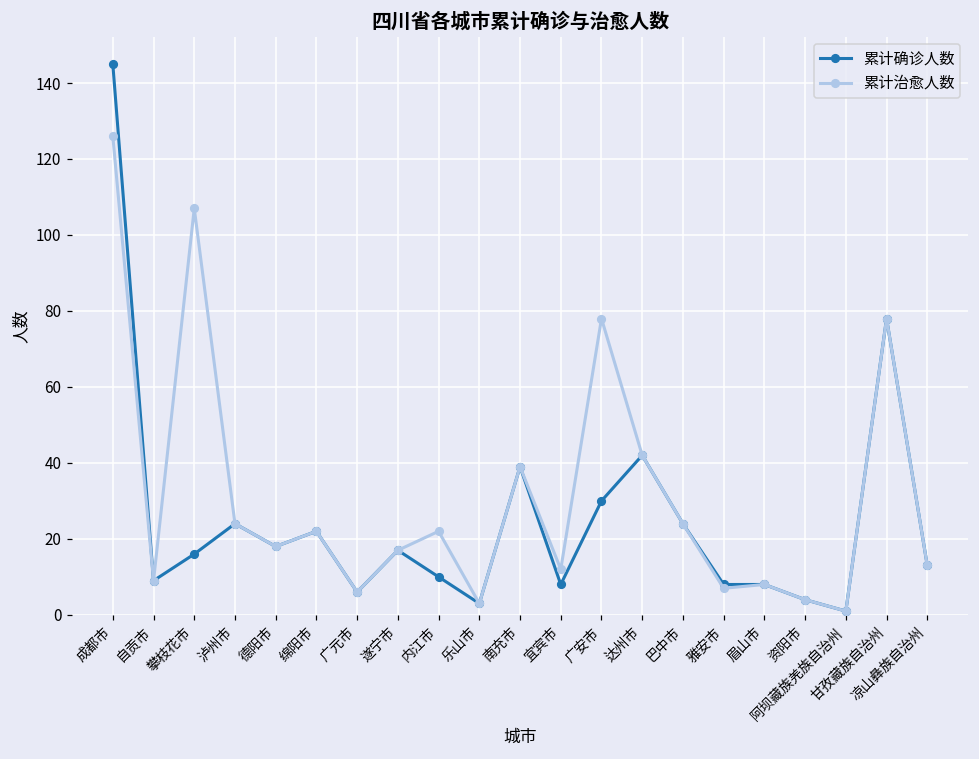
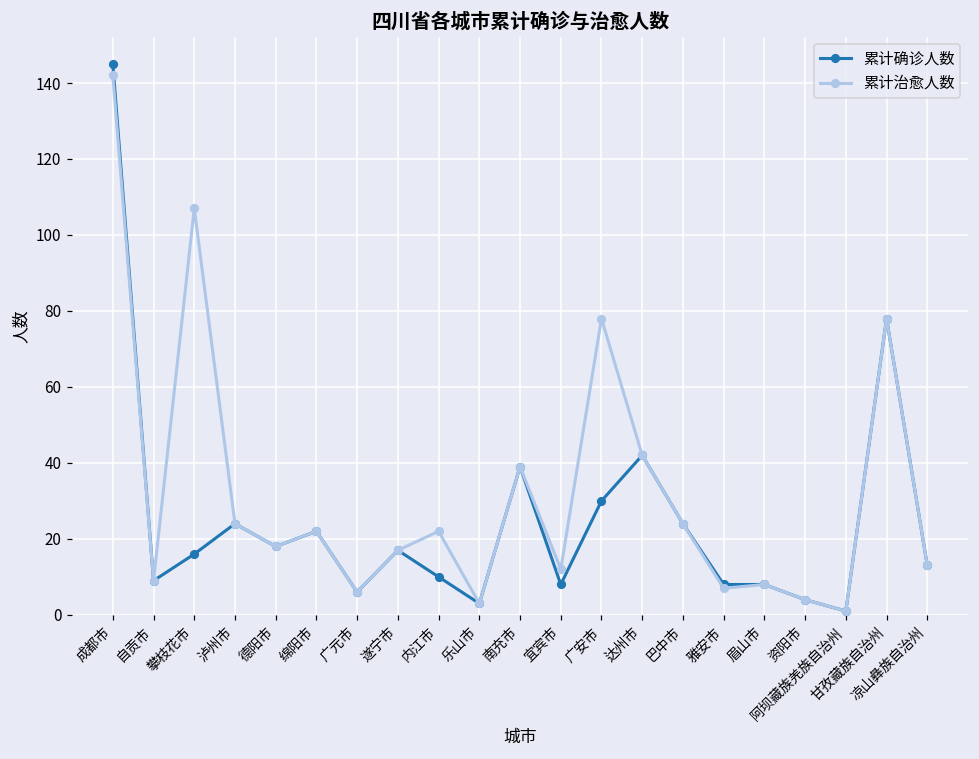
累计治愈人数, 成都市: 126 -> 142
